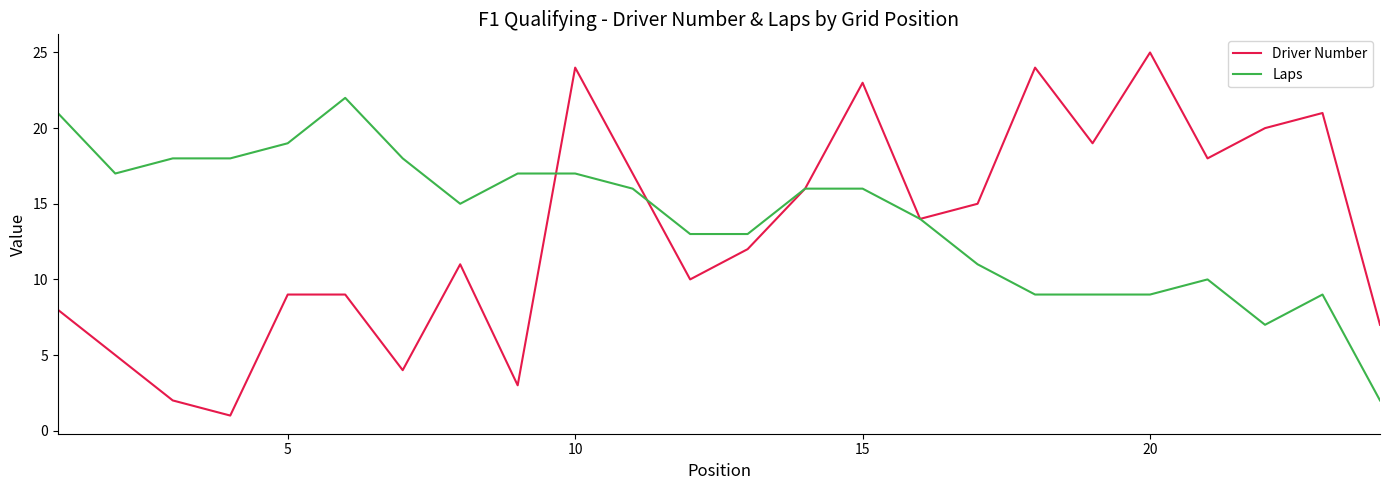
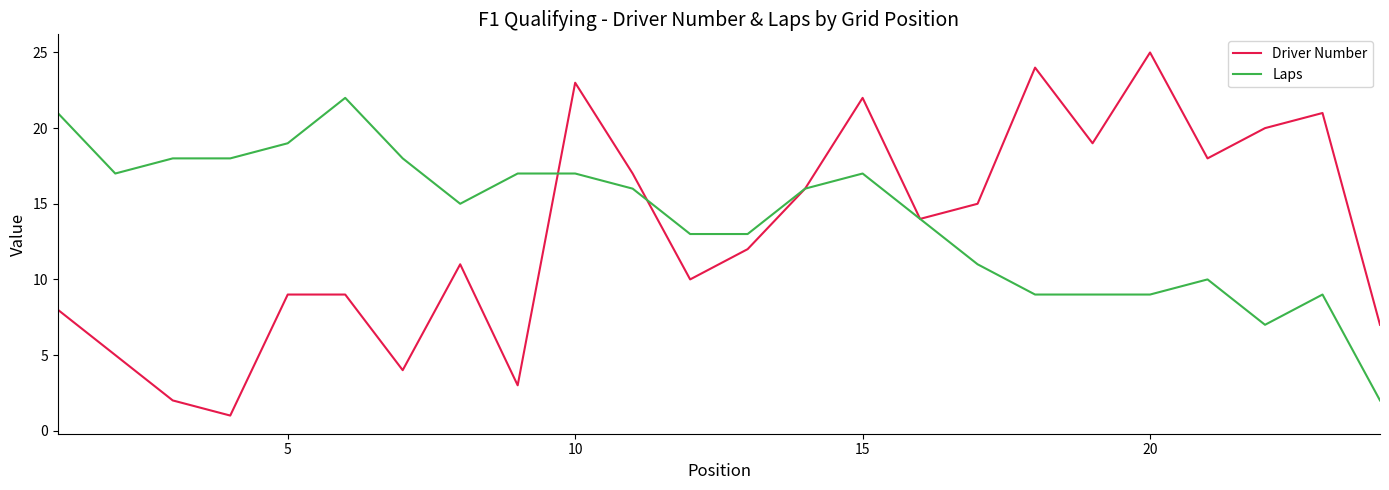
Driver Number, 10: 24 -> 23
Driver Number, 15: 23 -> 22
Laps, 15: 16 -> 17
